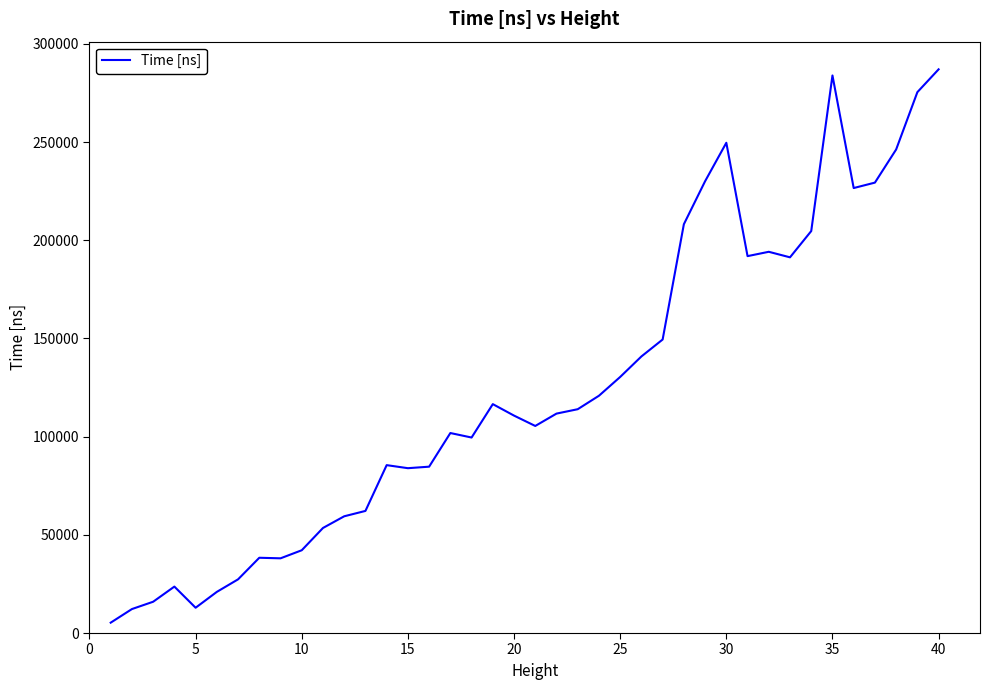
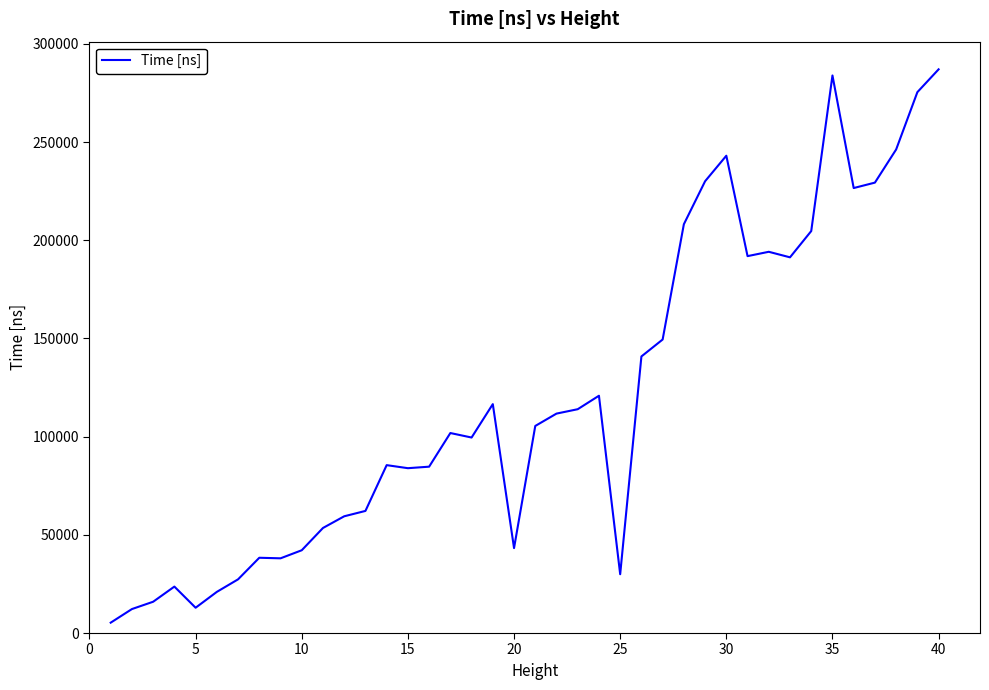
20: 111000 -> 43000
25: 130000 -> 30000
30: 250000 -> 243000
